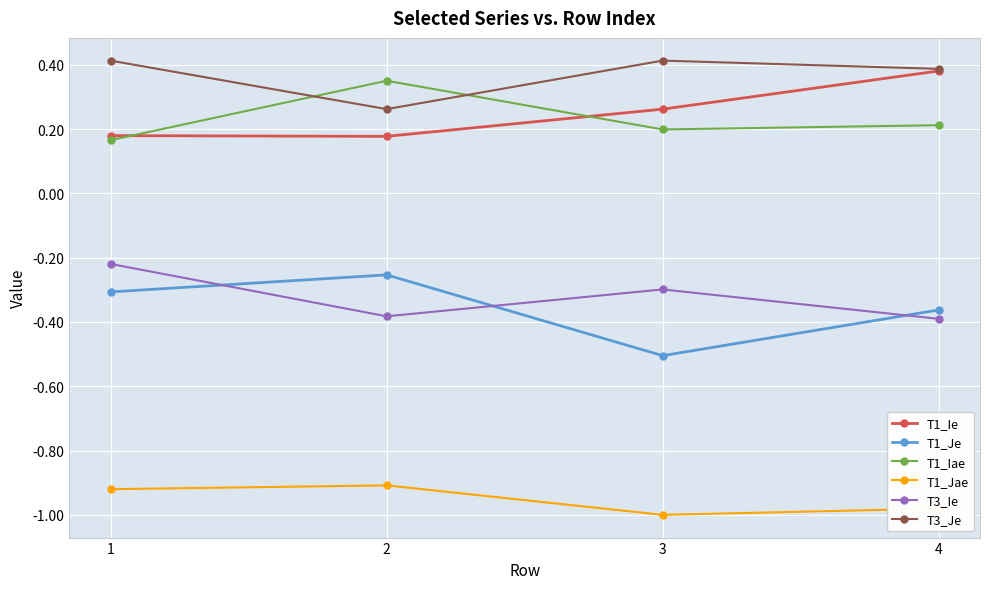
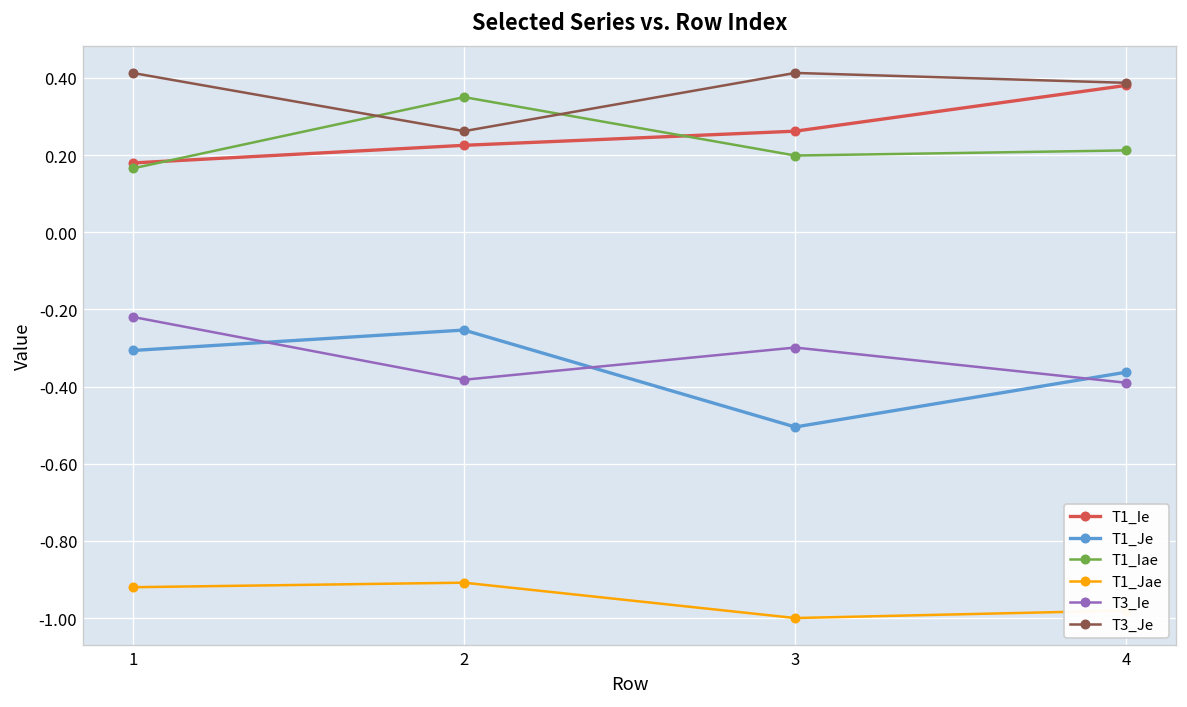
T1_Ie, 2: 0.18 -> 0.23
